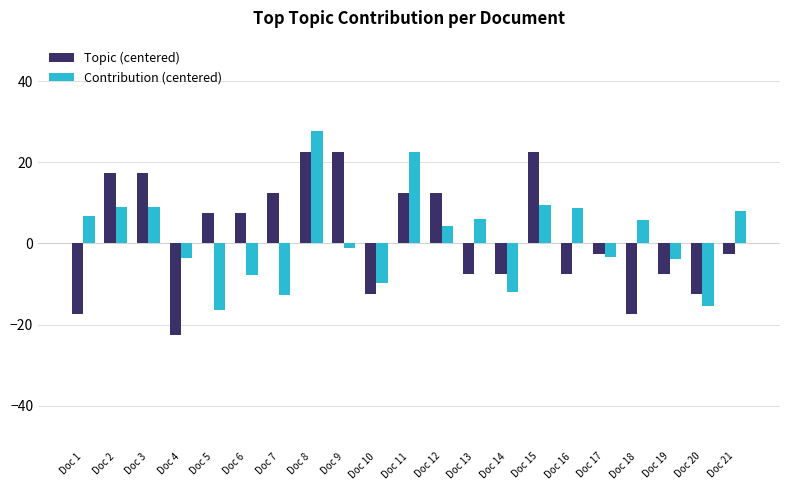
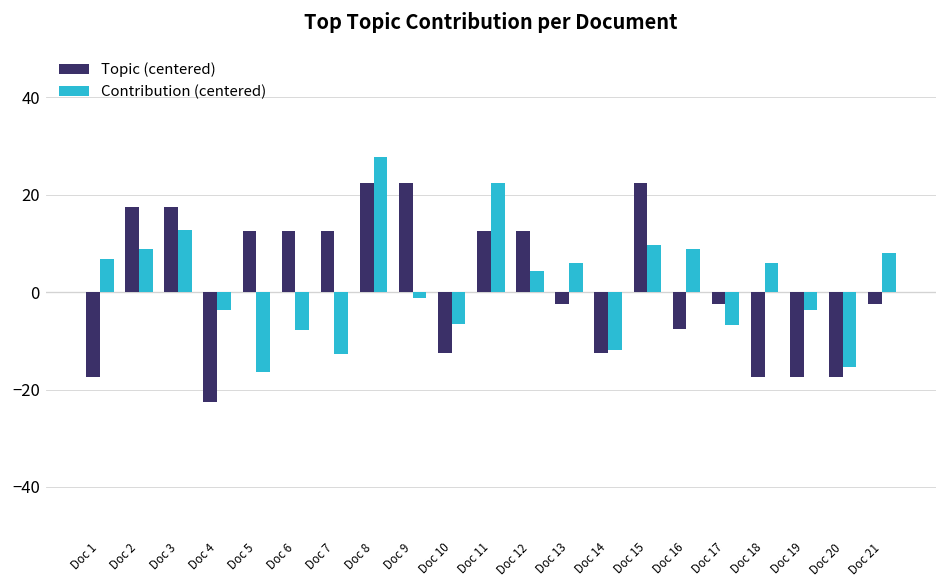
Contribution (centered), Doc 3: 9 -> 13
Topic (centered), Doc 5: 8 -> 13
Topic (centered), Doc 6: 8 -> 13
Contribution (centered), Doc 10: -10 -> -7
Topic (centered), Doc 13: -8 -> -3
Topic (centered), Doc 14: -8 -> -13
Contribution (centered), Doc 17: -3 -> -7
Topic (centered), Doc 19: -8 -> -18
Topic (centered), Doc 20: -13 -> -18
